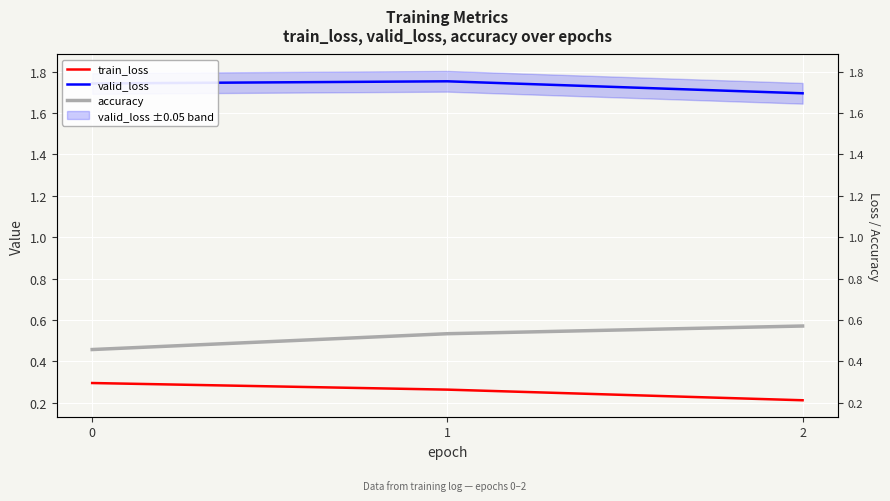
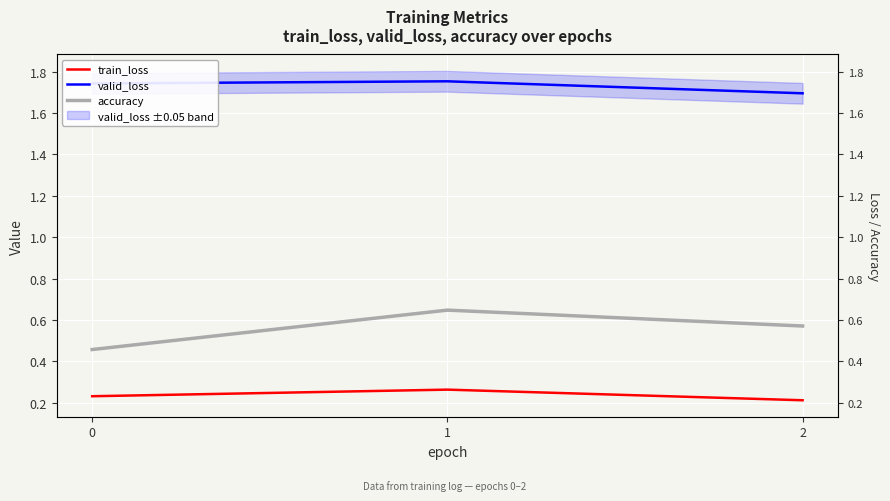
train_loss, 0: 0.30 -> 0.23
accuracy, 1: 0.53 -> 0.65
